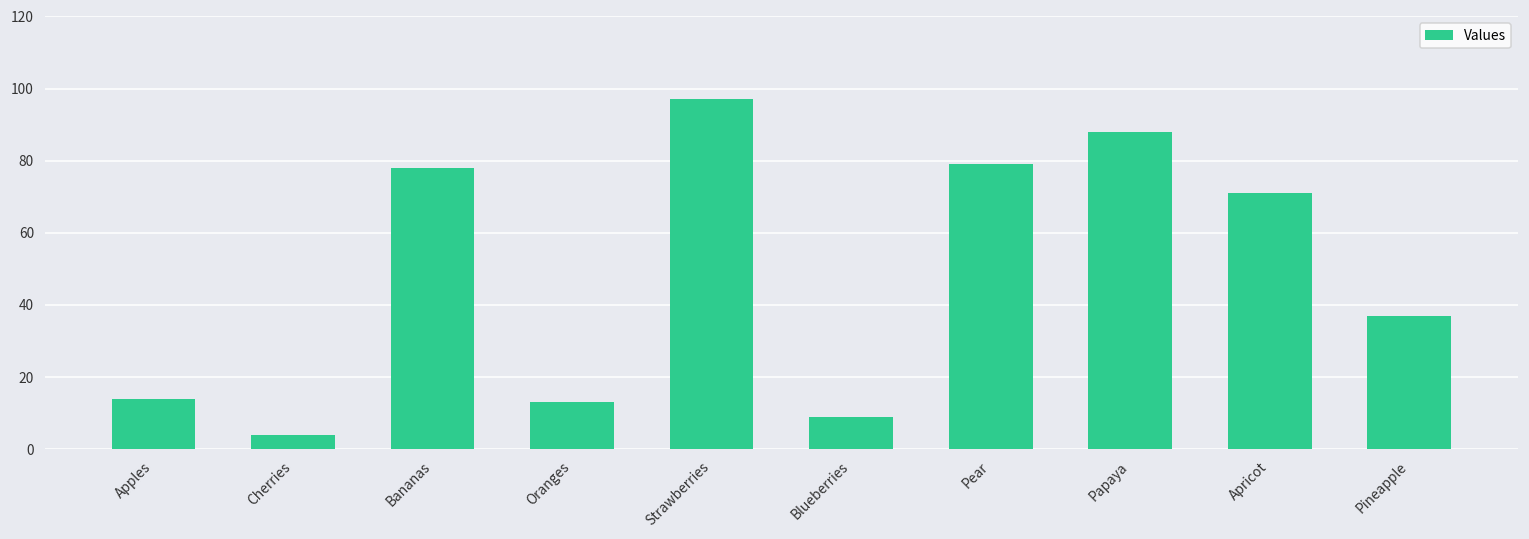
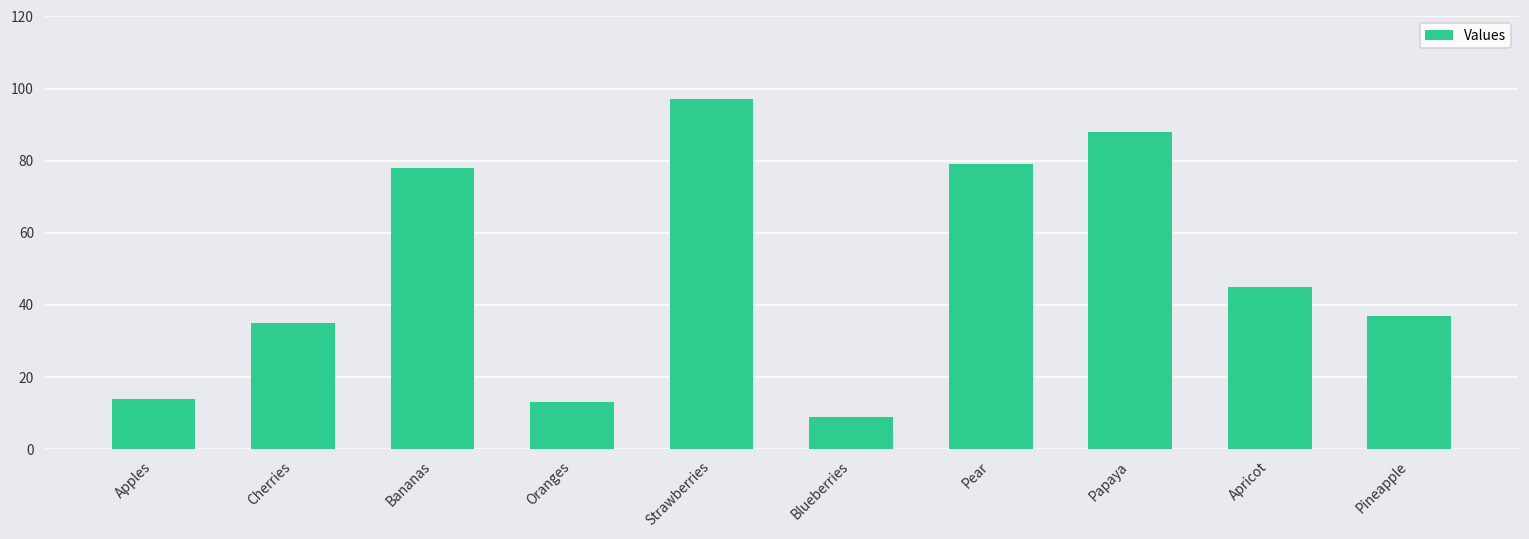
Cherries: 4 -> 35
Apricot: 71 -> 45
